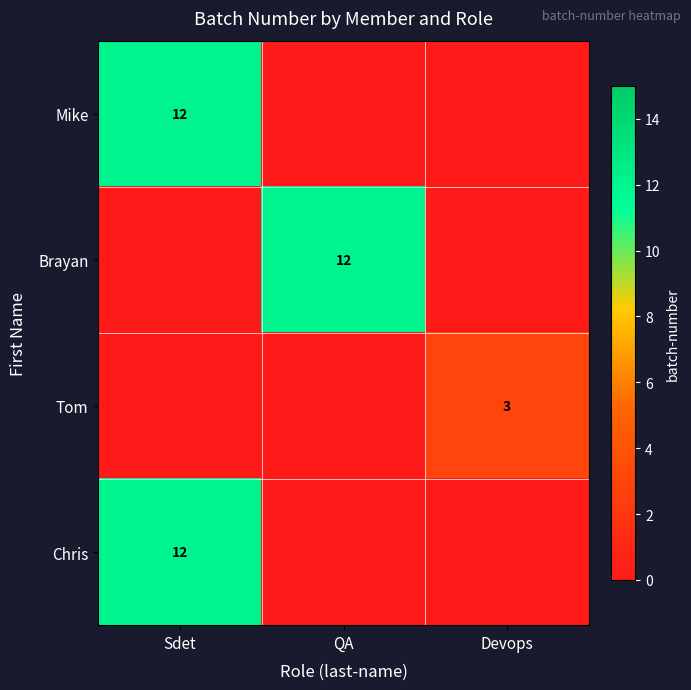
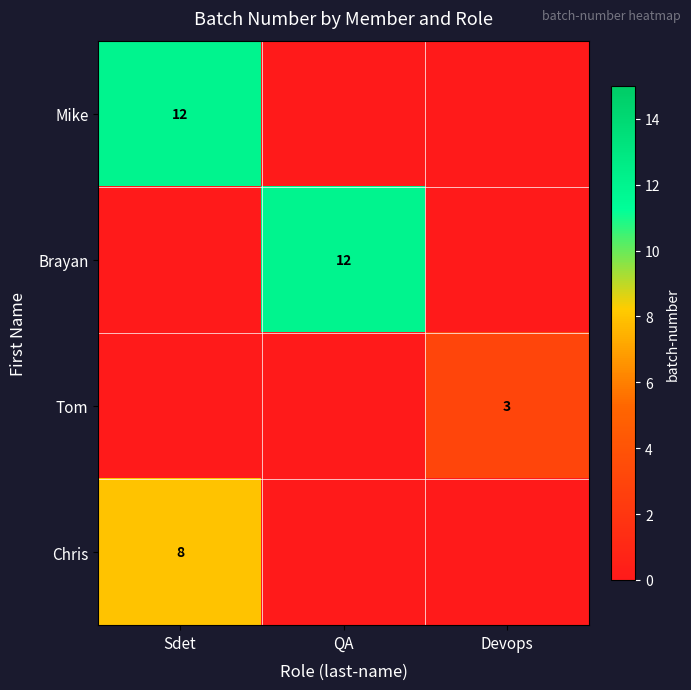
Chris, Sdet: 12 -> 8
